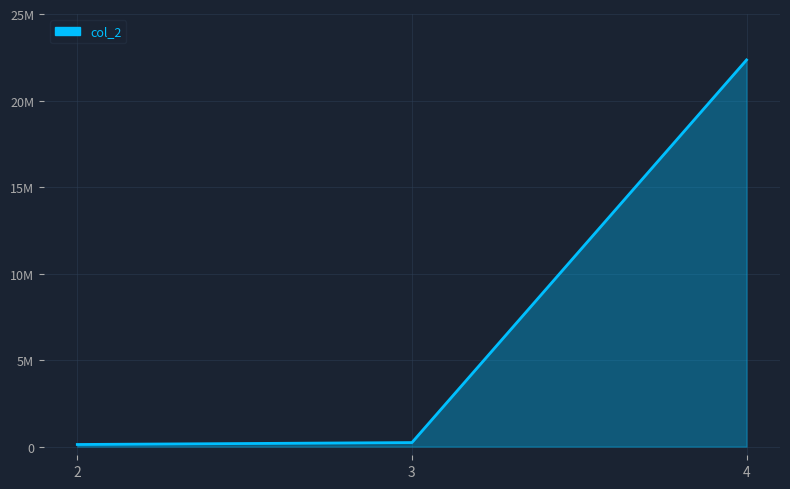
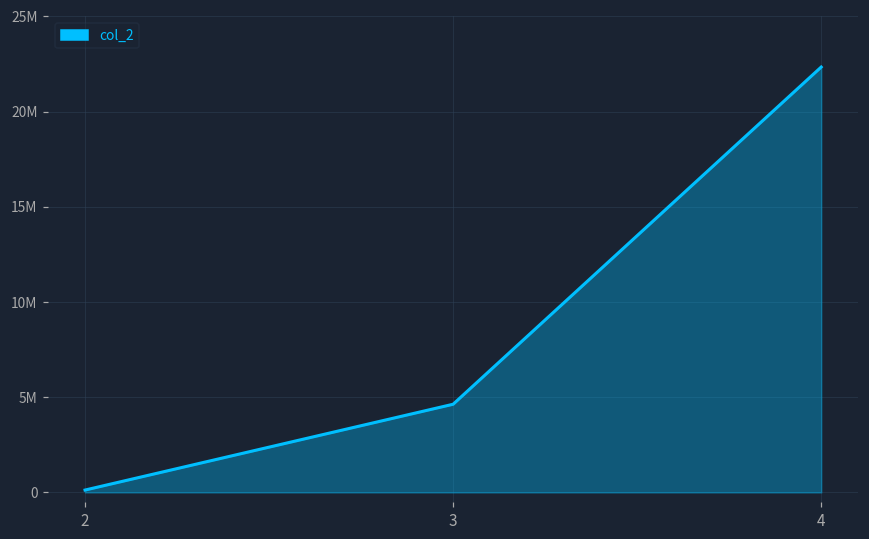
3: 200000 -> 4600000
